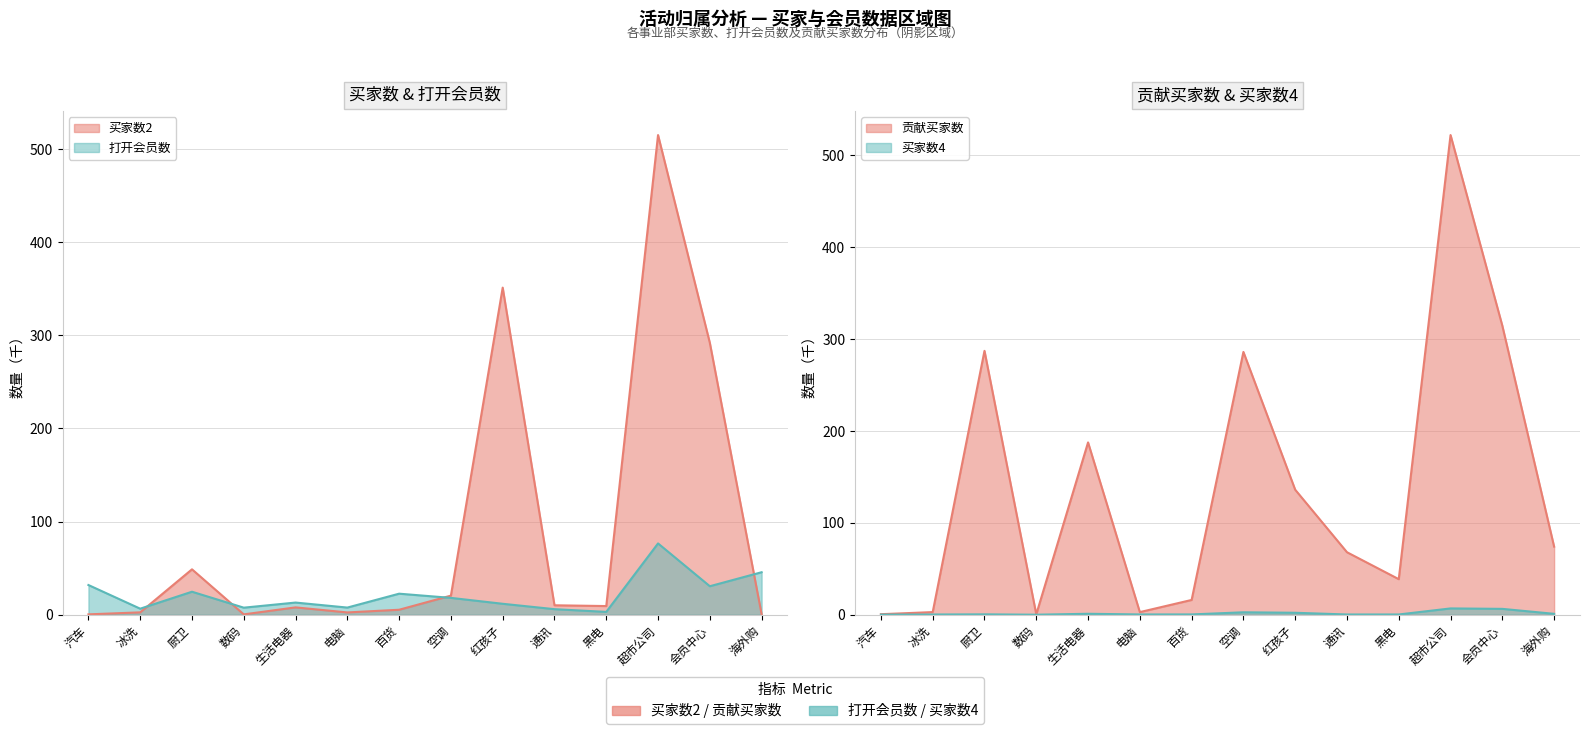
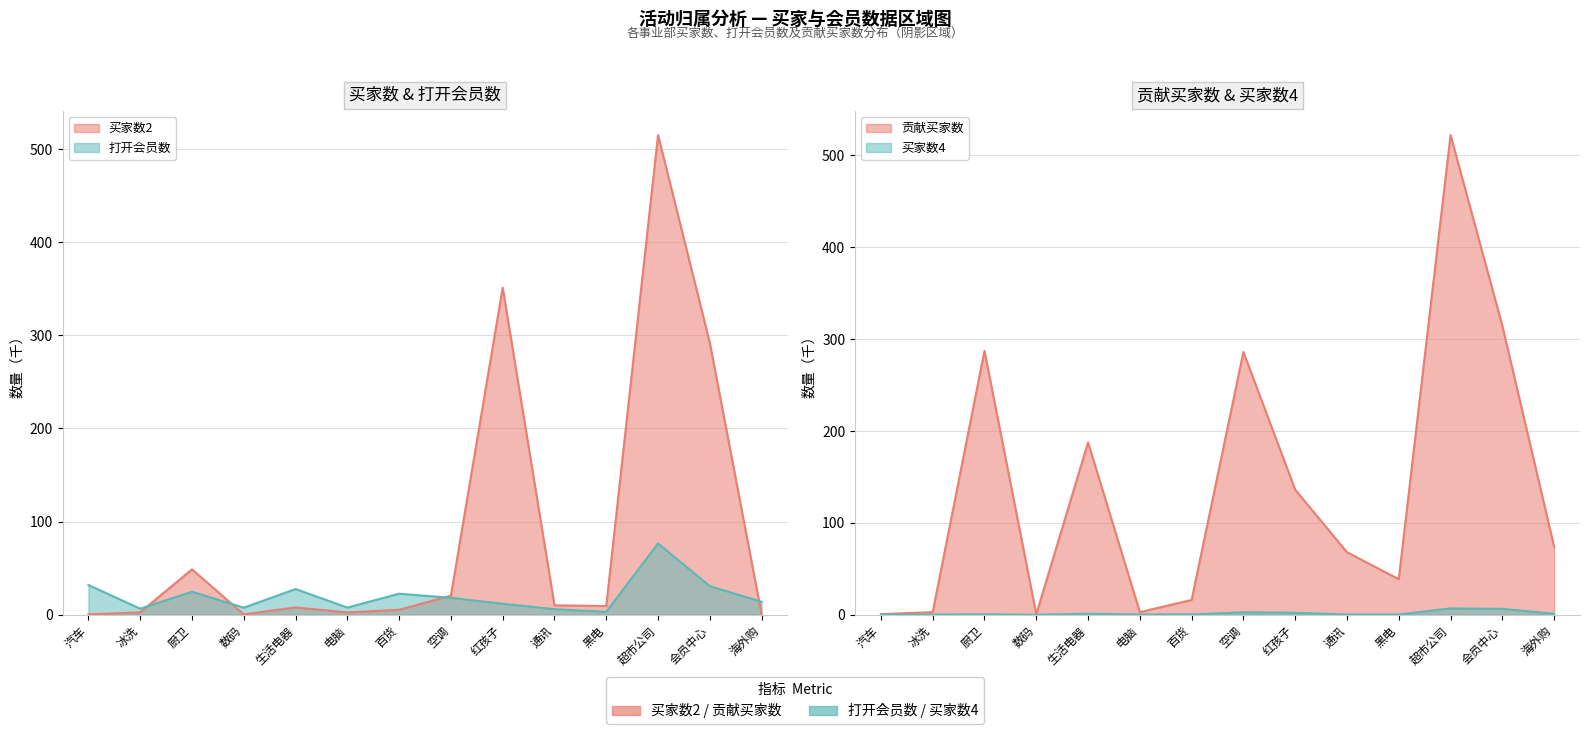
买家数 & 打开会员数, 打开会员数, 生活电器: 10 -> 30
买家数 & 打开会员数, 打开会员数, 海外购: 50 -> 10
